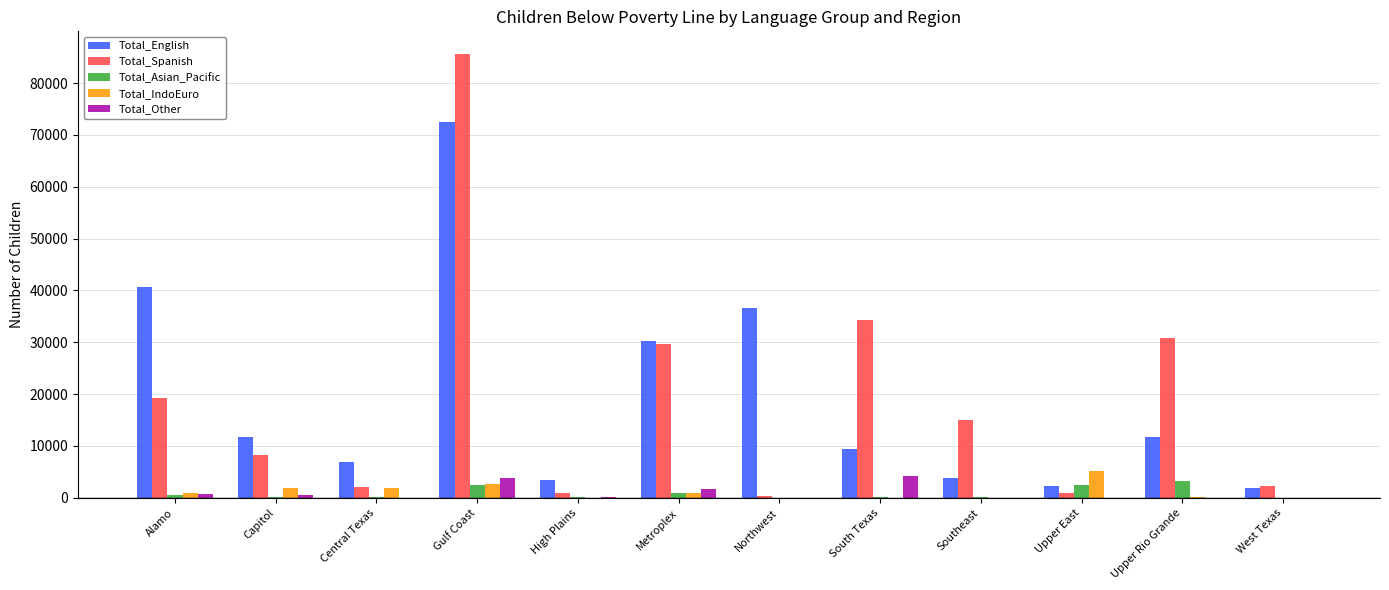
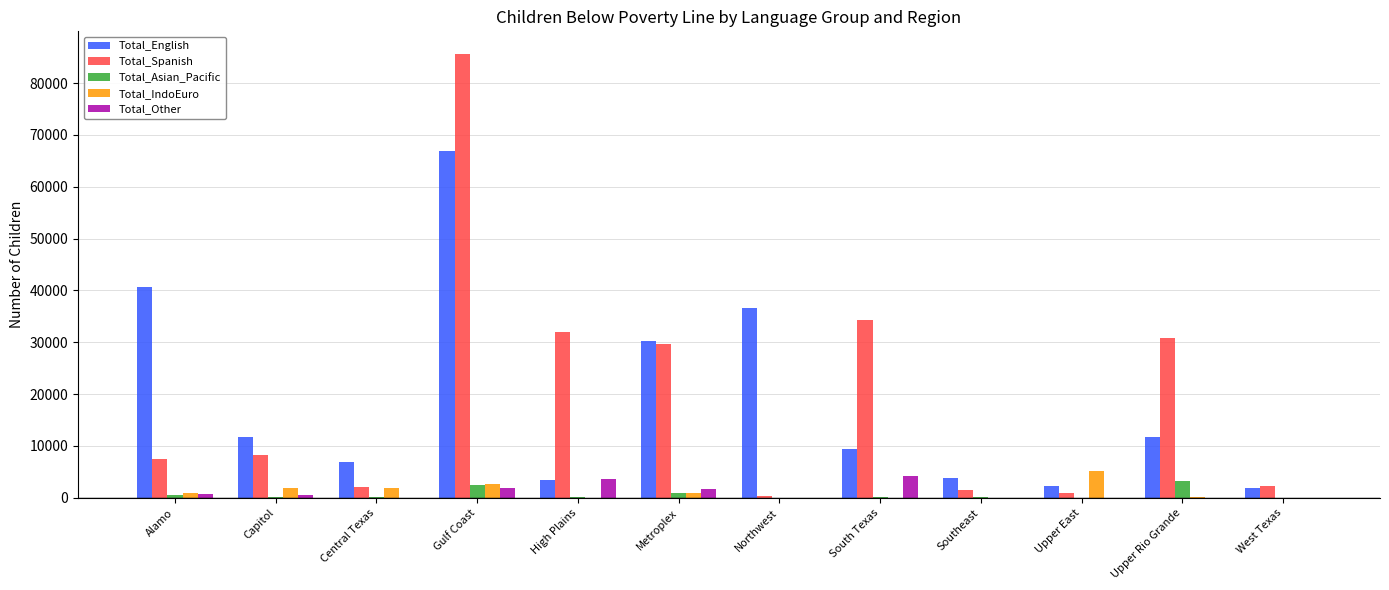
Total_Spanish, Alamo: 19000 -> 8000
Total_English, Gulf Coast: 72000 -> 67000
Total_Other, Gulf Coast: 4000 -> 2000
Total_Spanish, High Plains: 1000 -> 32000
Total_Other, High Plains: 0 -> 4000
Total_Spanish, Southeast: 15000 -> 1000
Total_Asian_Pacific, Upper East: 2000 -> 0
